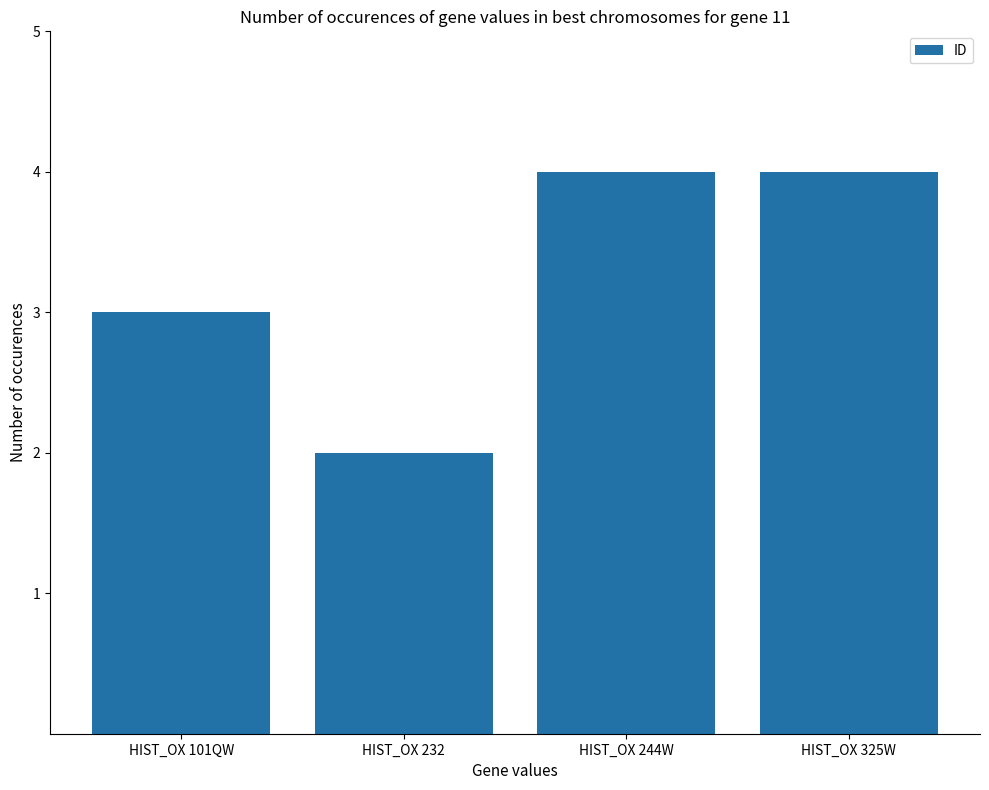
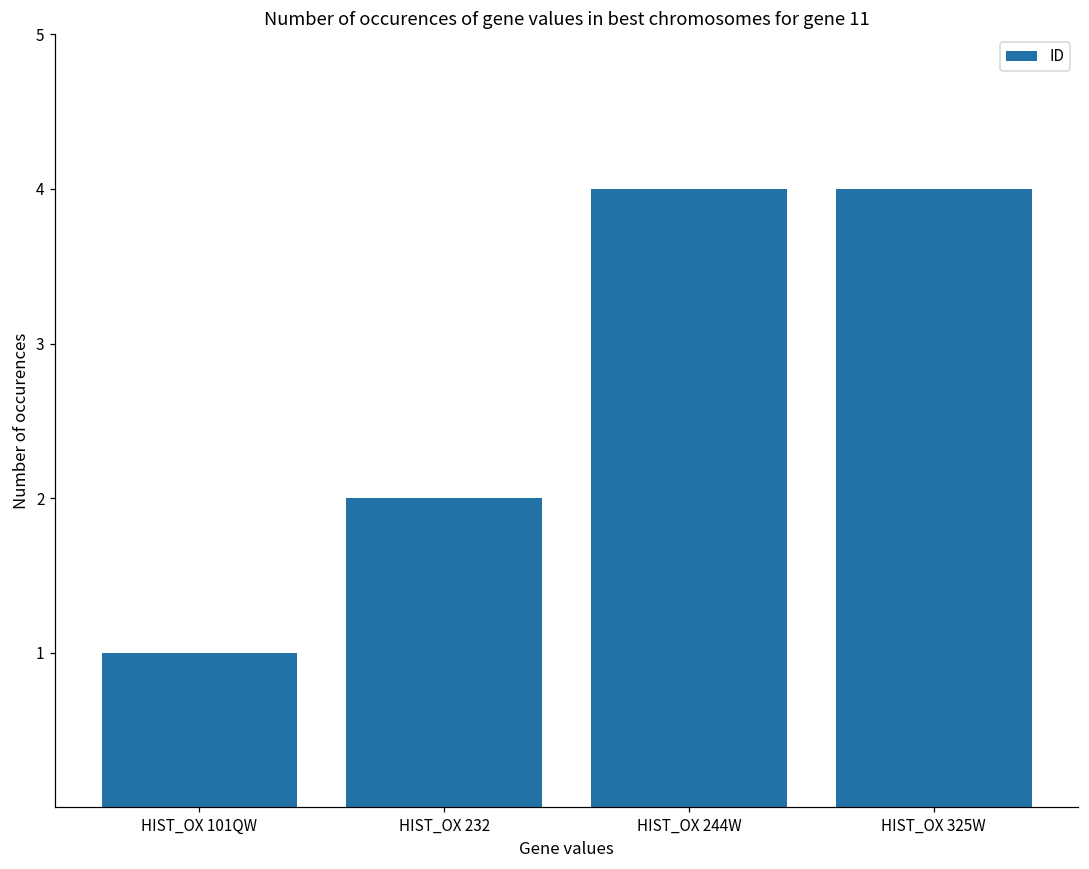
HIST_OX 101QW: 3 -> 1
